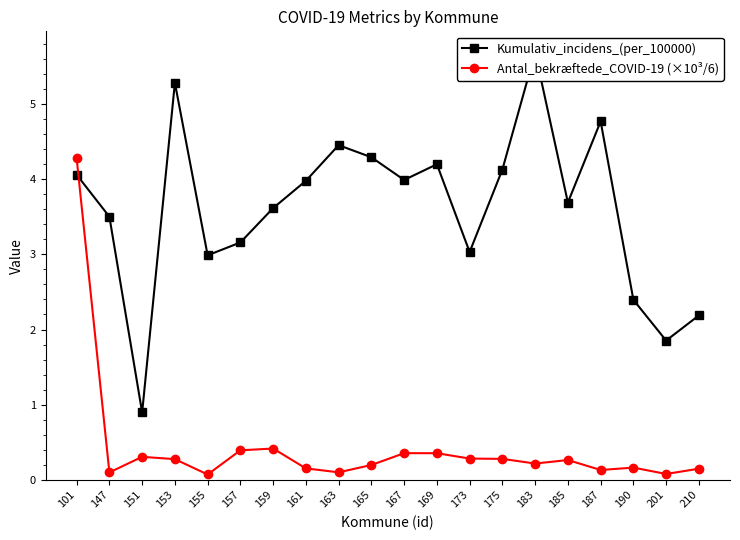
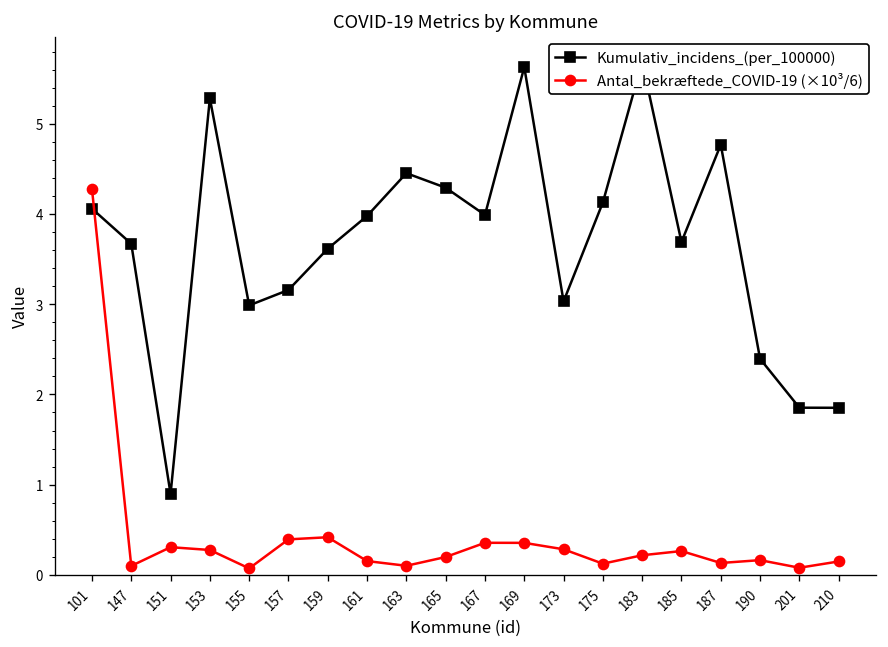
Kumulativ_incidens_(per_100000), 147: 3.5 -> 3.7
Kumulativ_incidens_(per_100000), 169: 4.2 -> 5.6
Antal_bekræftede_COVID-19 (×10³/6), 175: 0.3 -> 0.1
Kumulativ_incidens_(per_100000), 210: 2.2 -> 1.9
